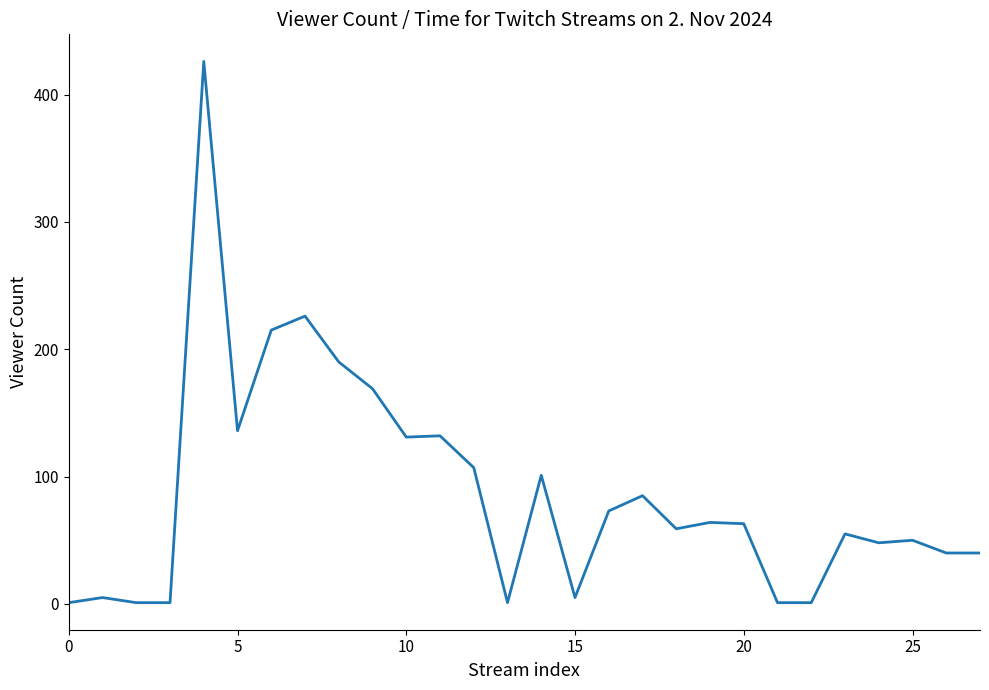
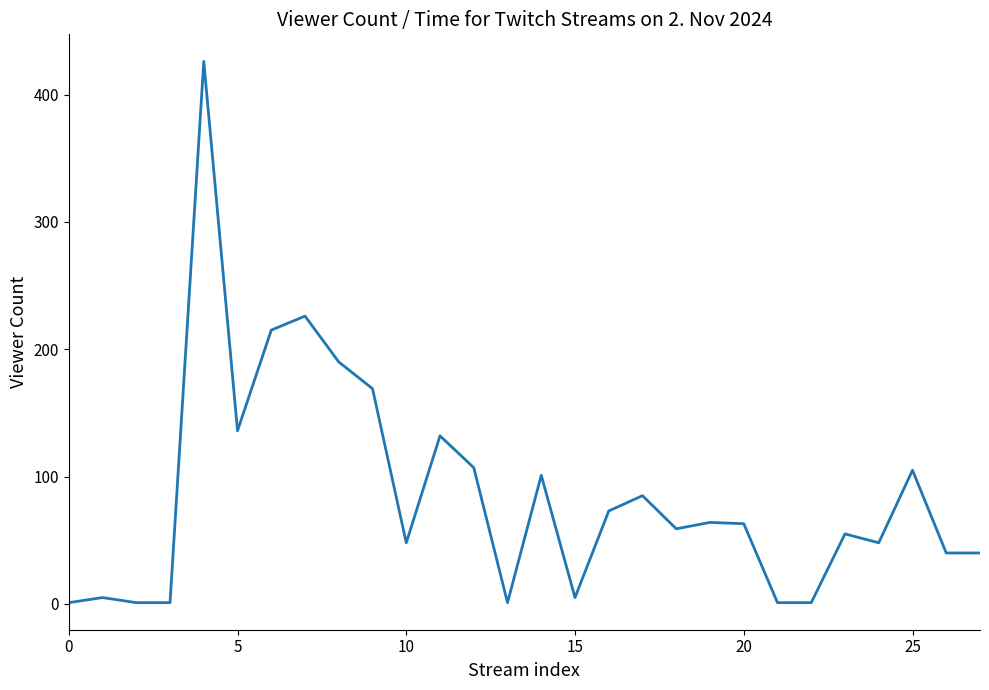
10: 131 -> 48
25: 50 -> 105
